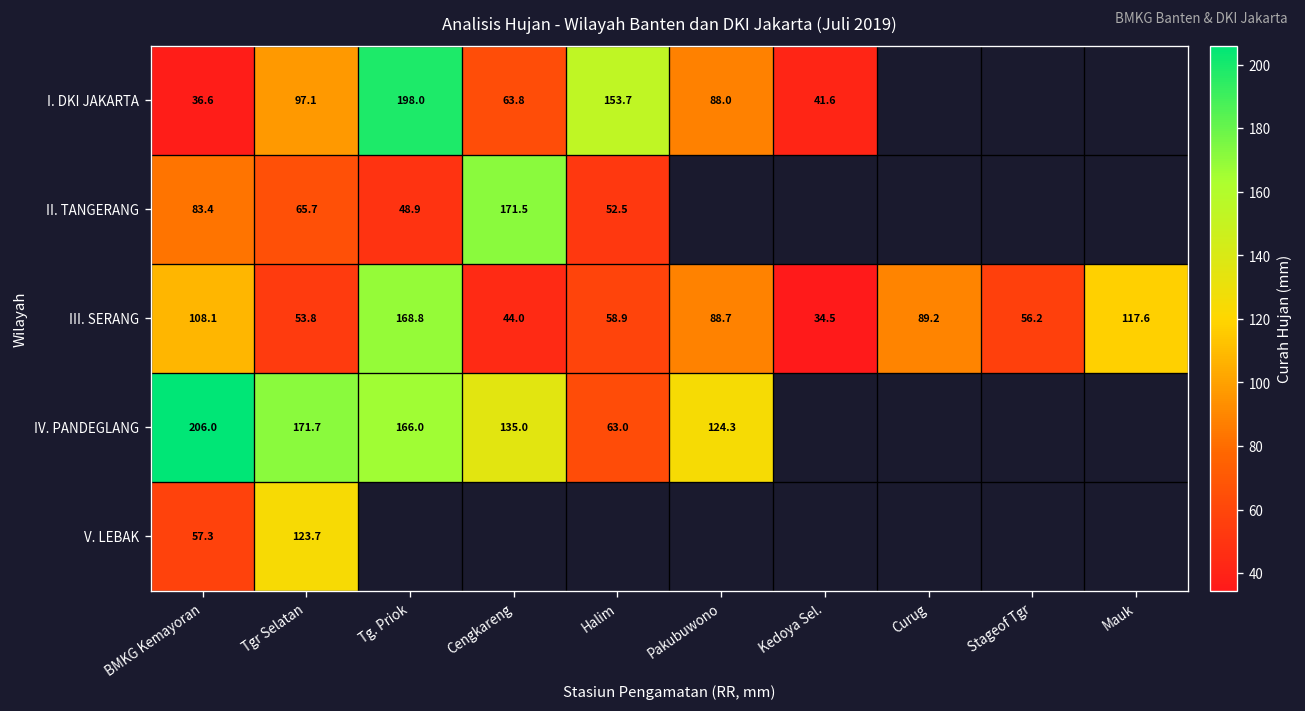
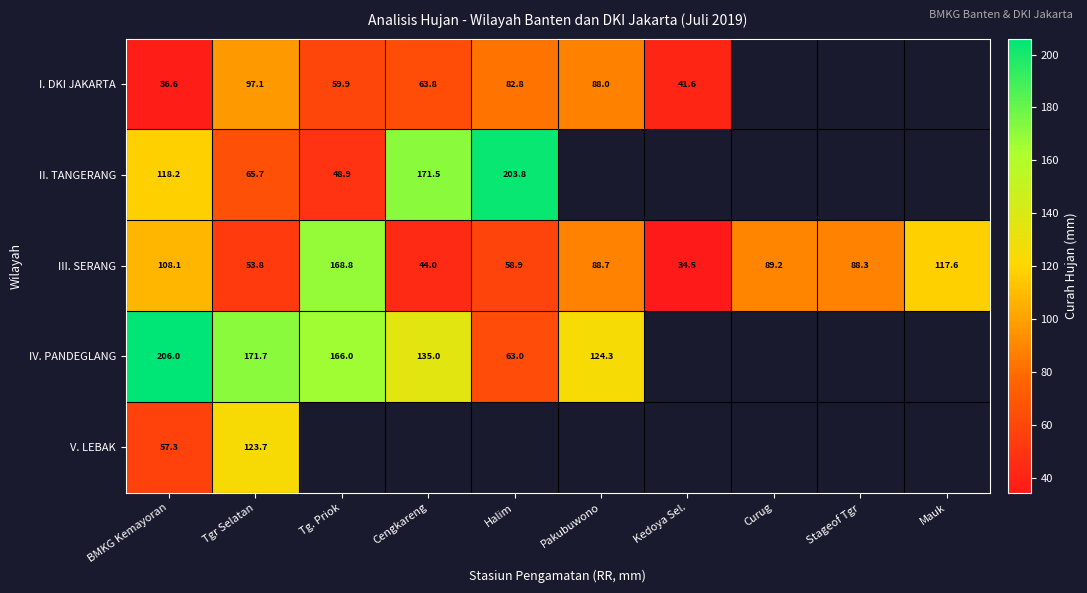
I. DKI JAKARTA, Tg. Priok: 198.0 -> 59.9
I. DKI JAKARTA, Halim: 153.7 -> 82.8
II. TANGERANG, BMKG Kemayoran: 83.4 -> 118.2
II. TANGERANG, Halim: 52.5 -> 203.8
III. SERANG, Stageof Tgr: 56.2 -> 88.3
